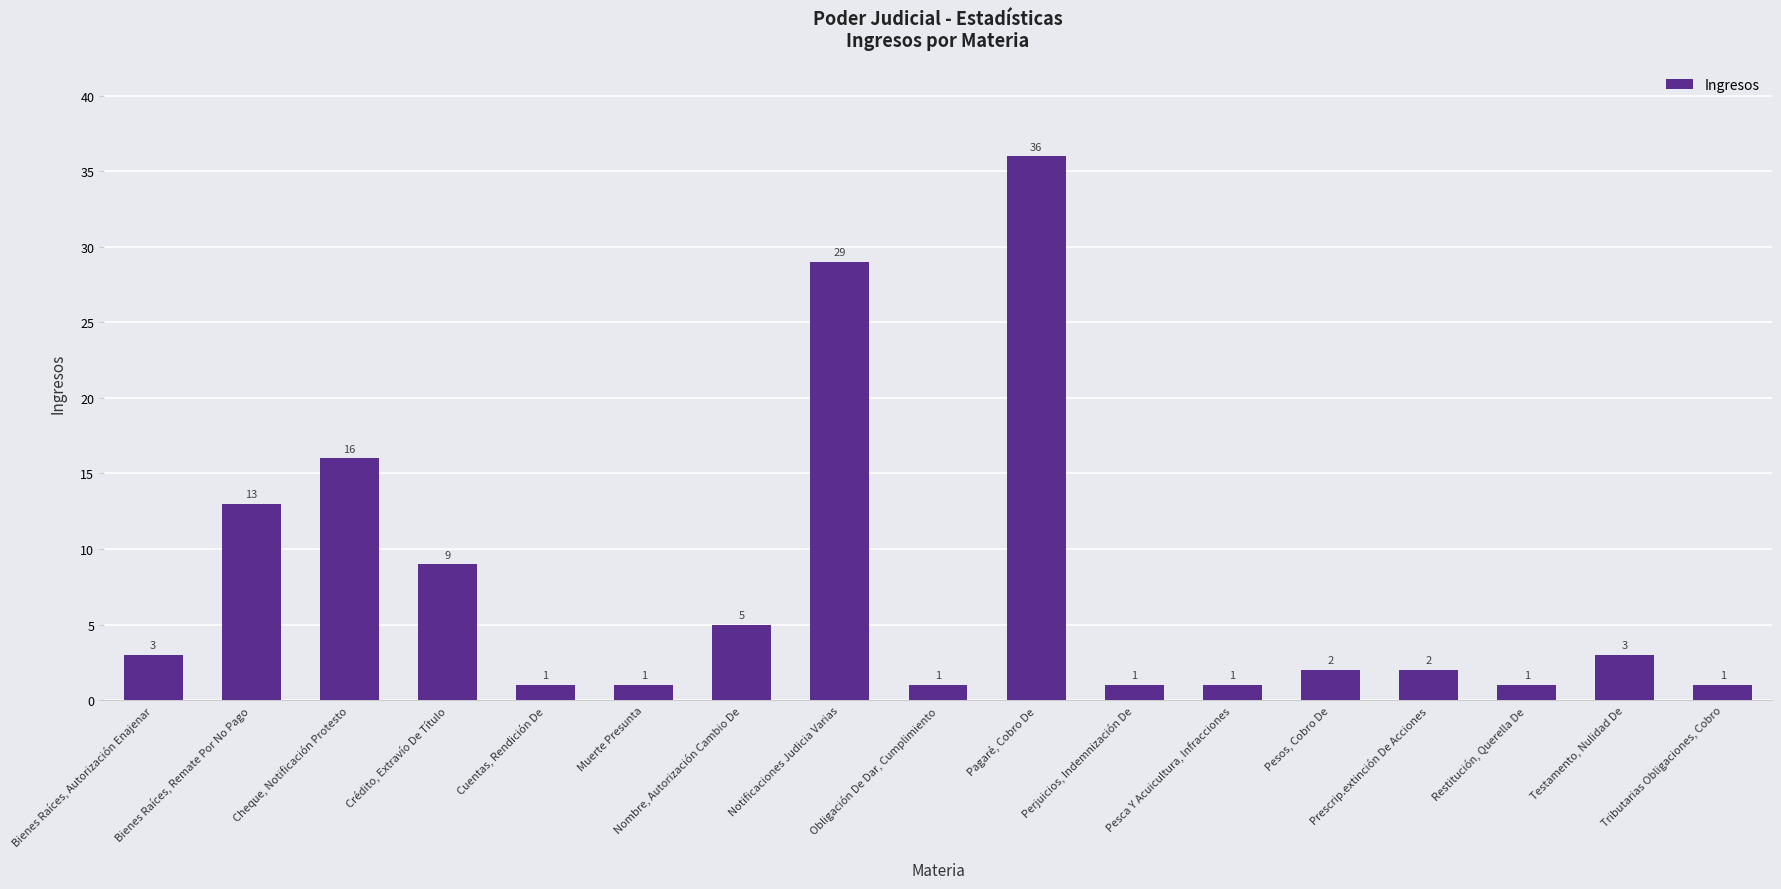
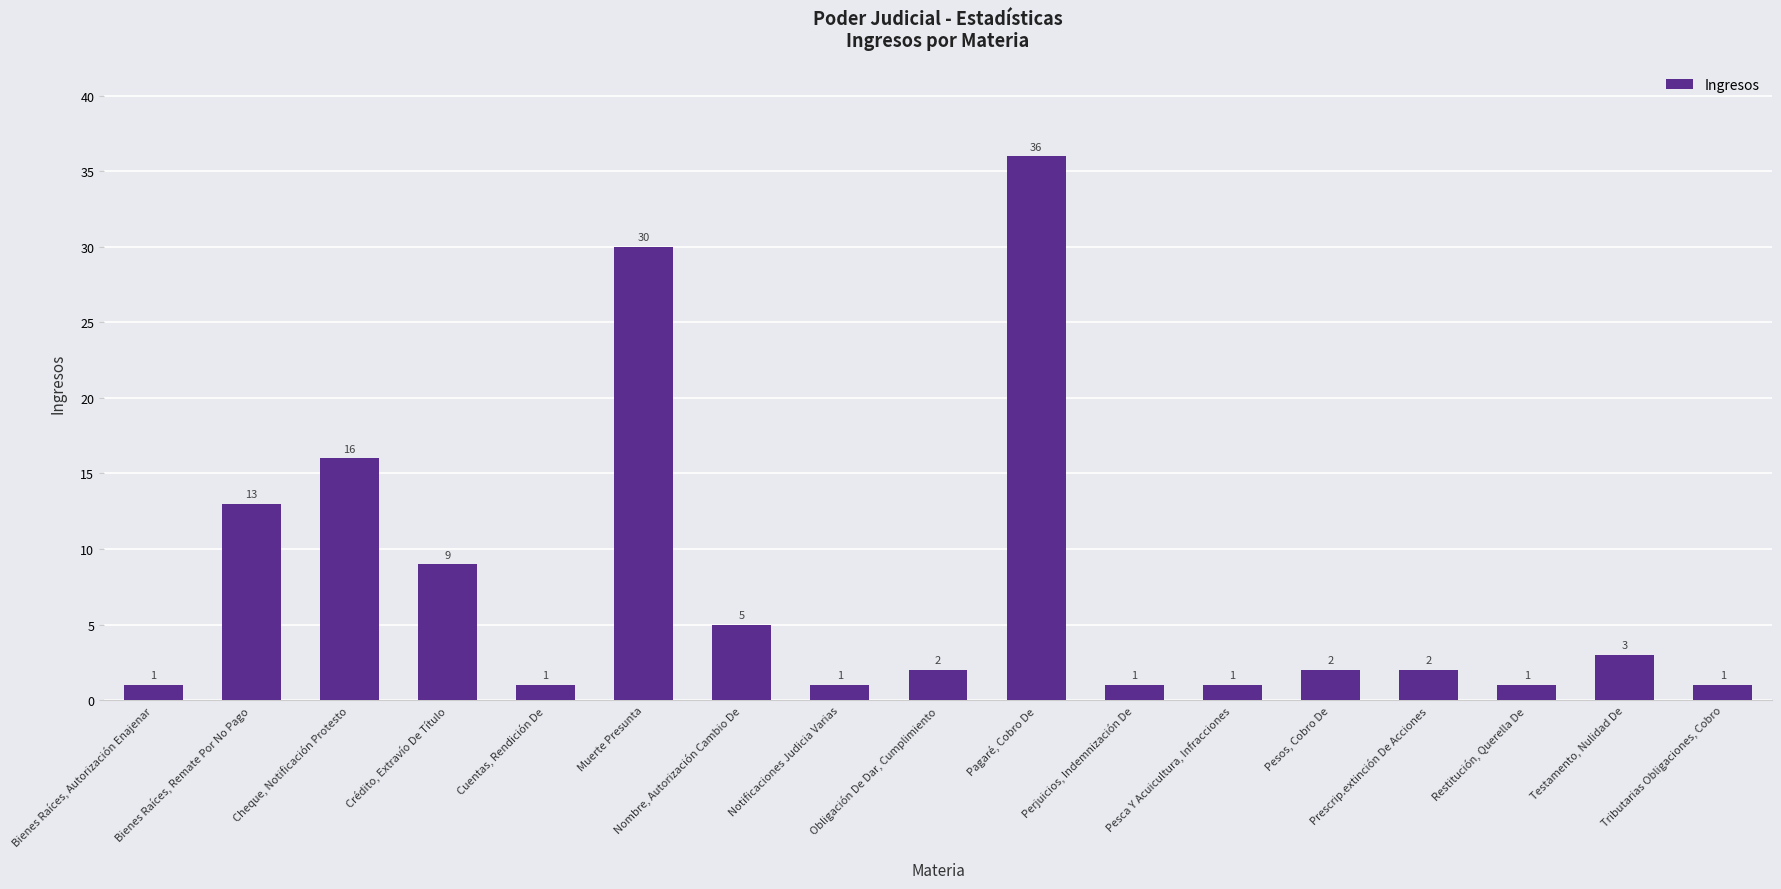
Bienes Raíces, Autorización Enajenar: 3 -> 1
Muerte Presunta: 1 -> 30
Notificaciones Judicia Varias: 29 -> 1
Obligación De Dar, Cumplimiento: 1 -> 2
